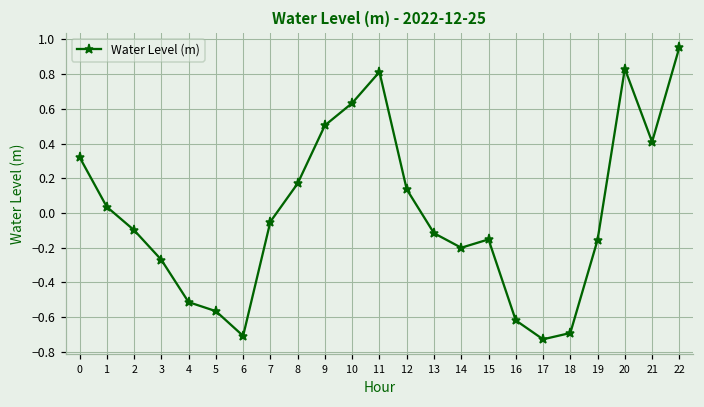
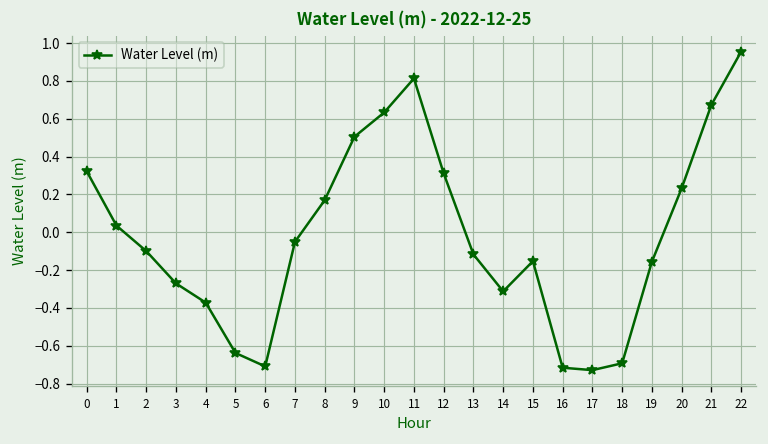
4: -0.51 -> -0.37
5: -0.57 -> -0.64
12: 0.14 -> 0.31
14: -0.20 -> -0.31
16: -0.62 -> -0.72
20: 0.83 -> 0.23
21: 0.41 -> 0.67
